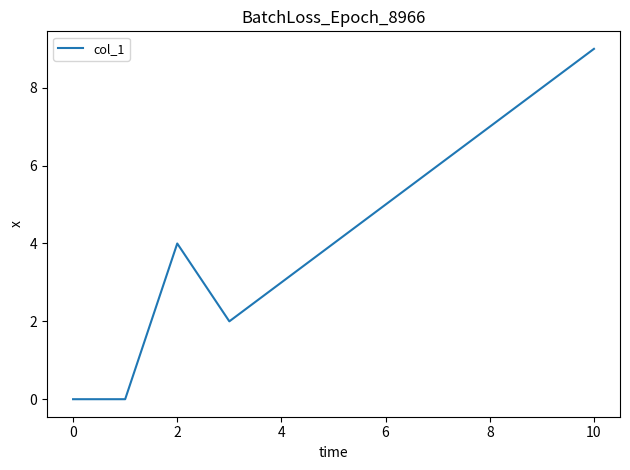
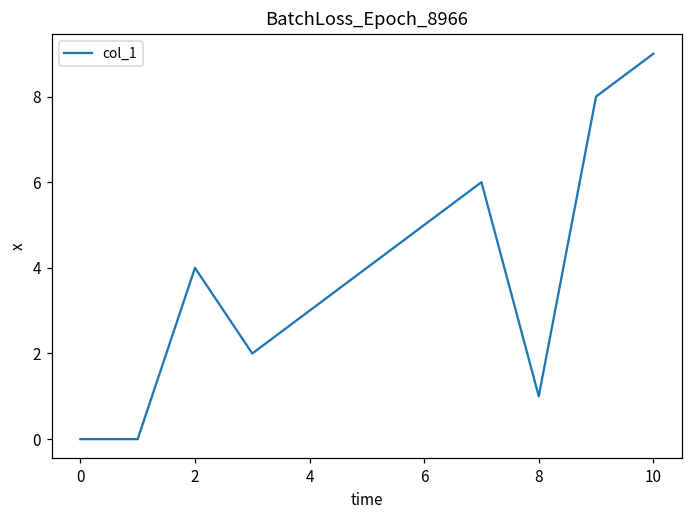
8: 7 -> 1
